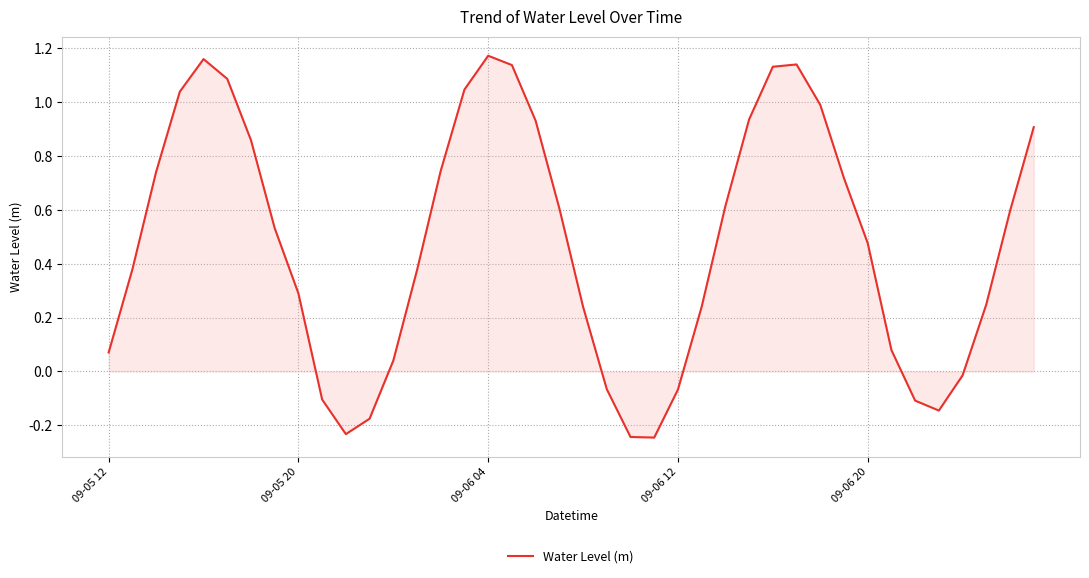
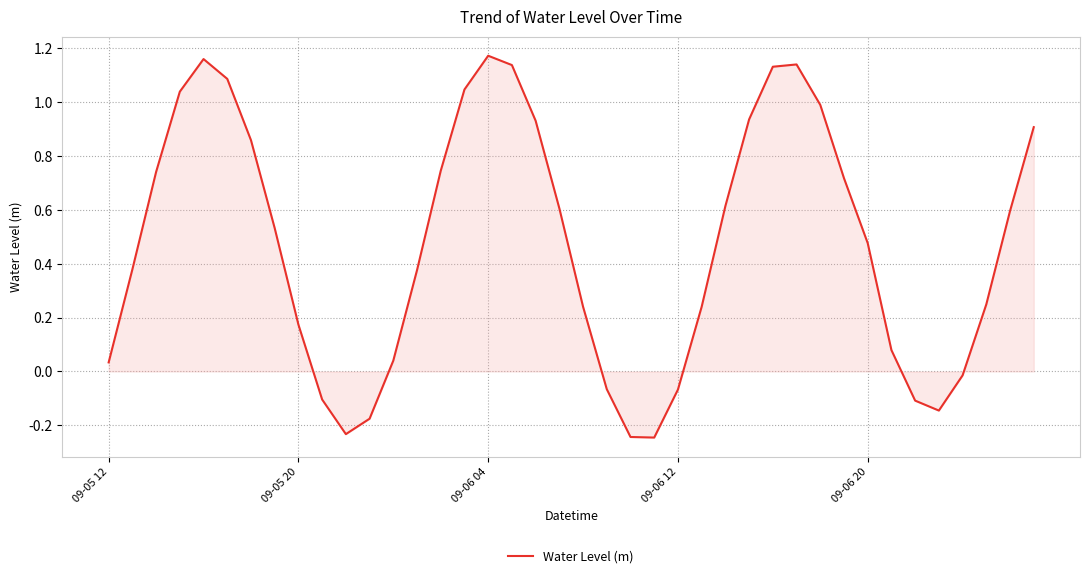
Water Level (m), 09-05 12: 0.07 -> 0.03
Water Level (m), 09-05 20: 0.29 -> 0.17
